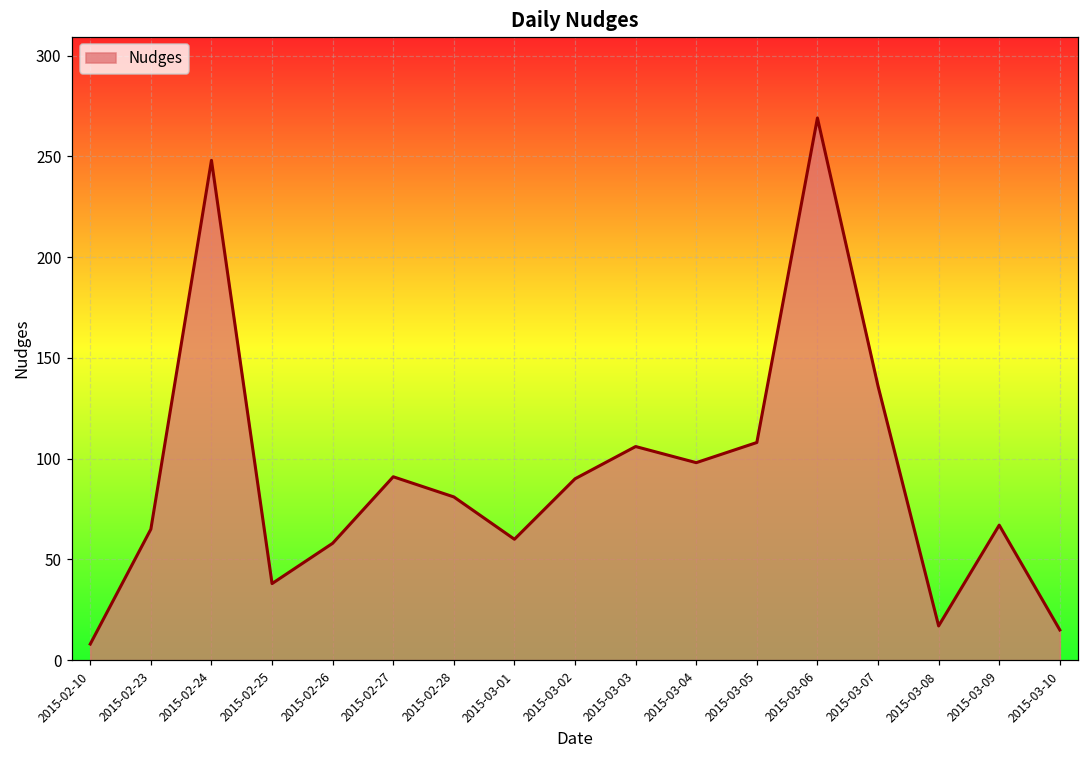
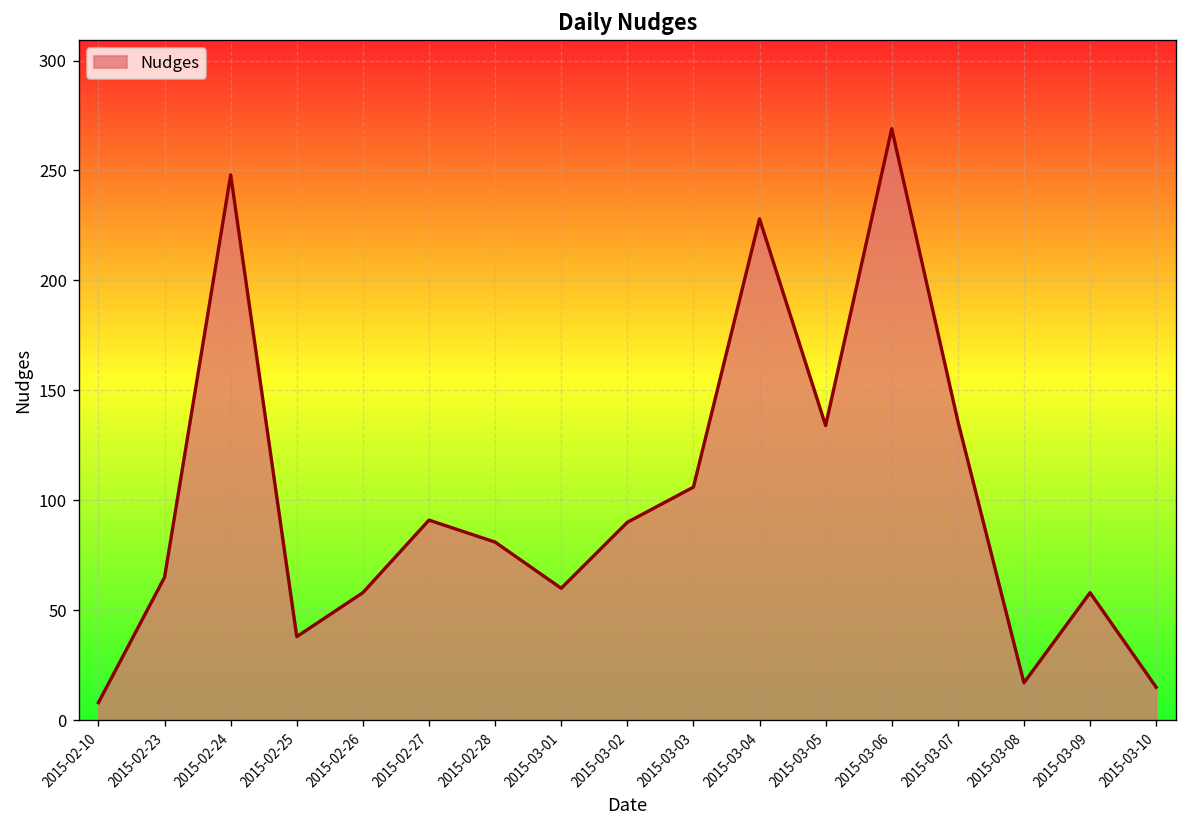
2015-03-04: 98 -> 228
2015-03-05: 108 -> 134
2015-03-09: 67 -> 58
